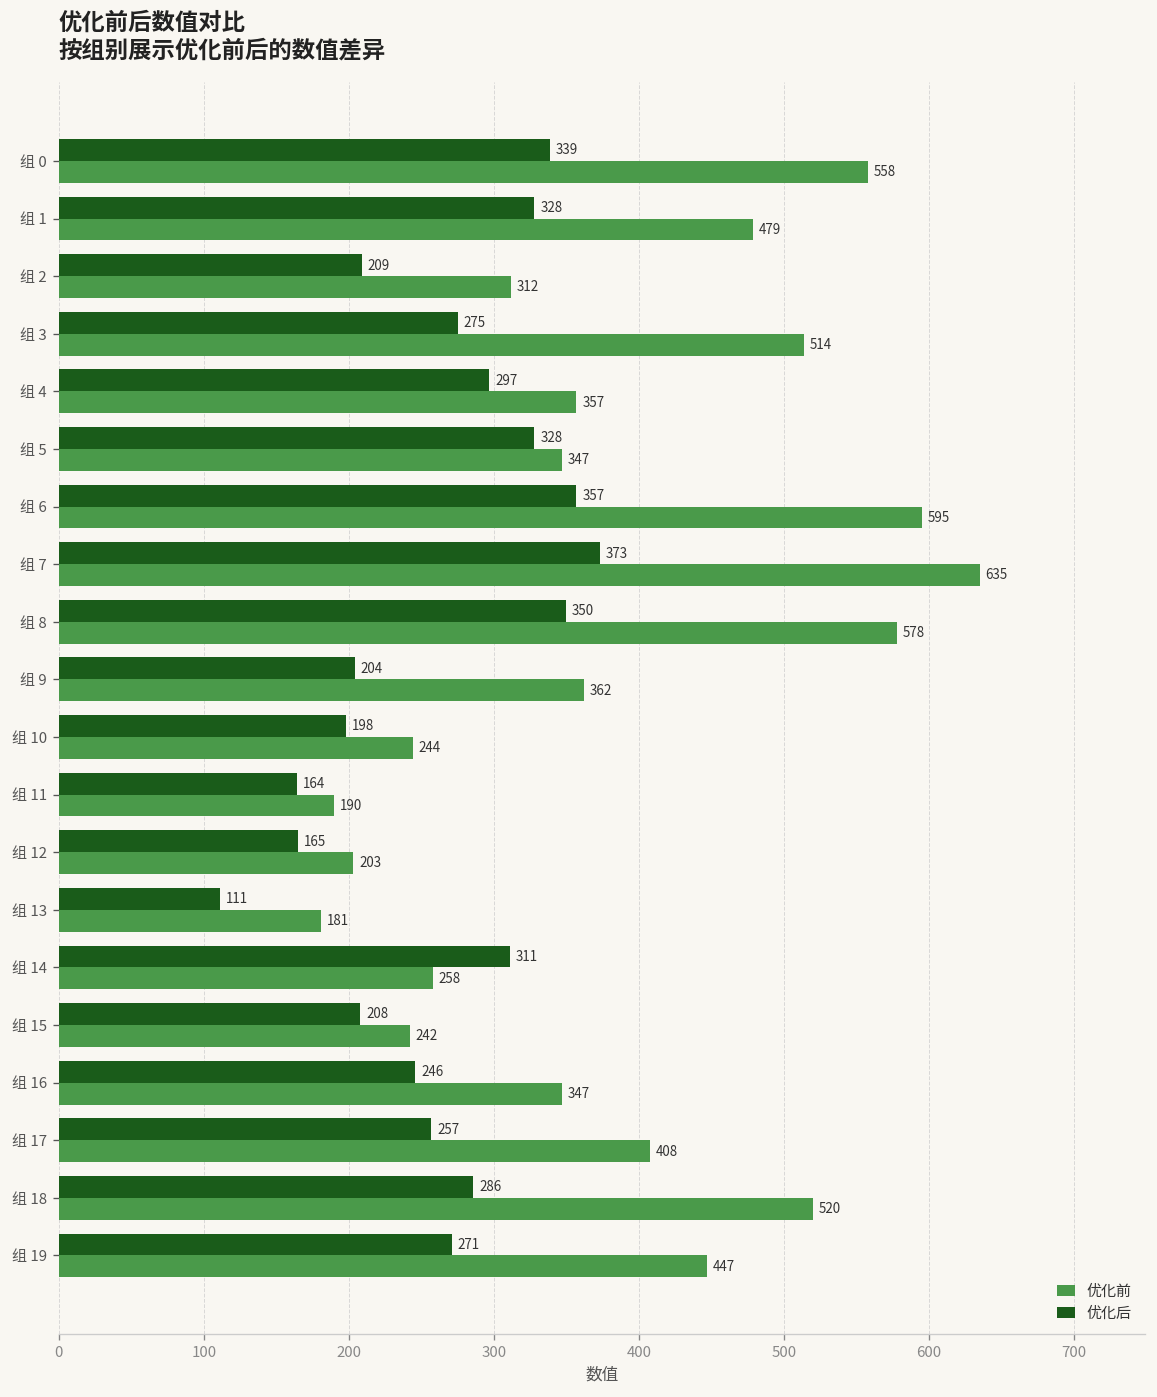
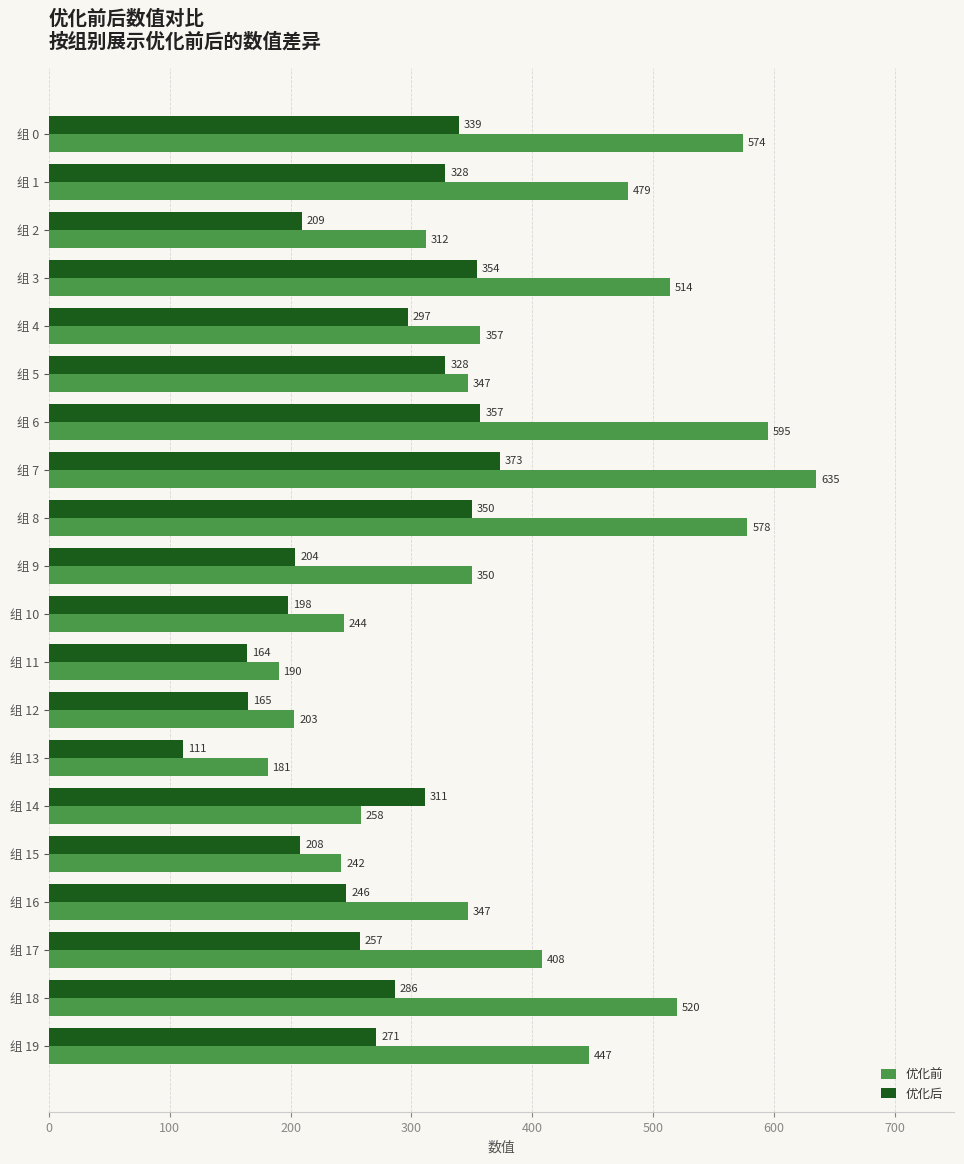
优化前, 组 0: 558 -> 574
优化后, 组 3: 275 -> 354
优化前, 组 9: 362 -> 350
